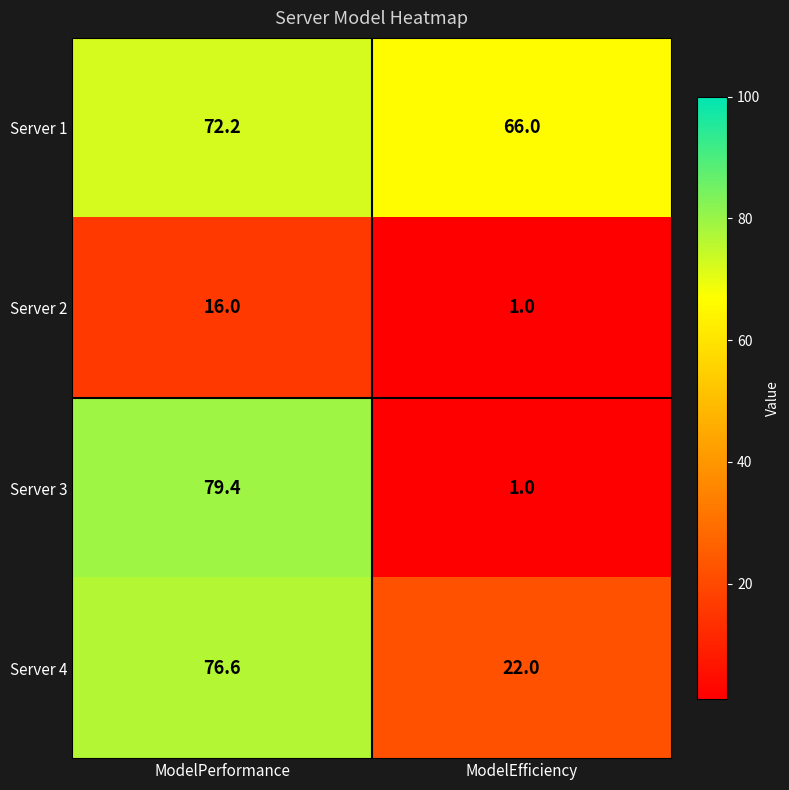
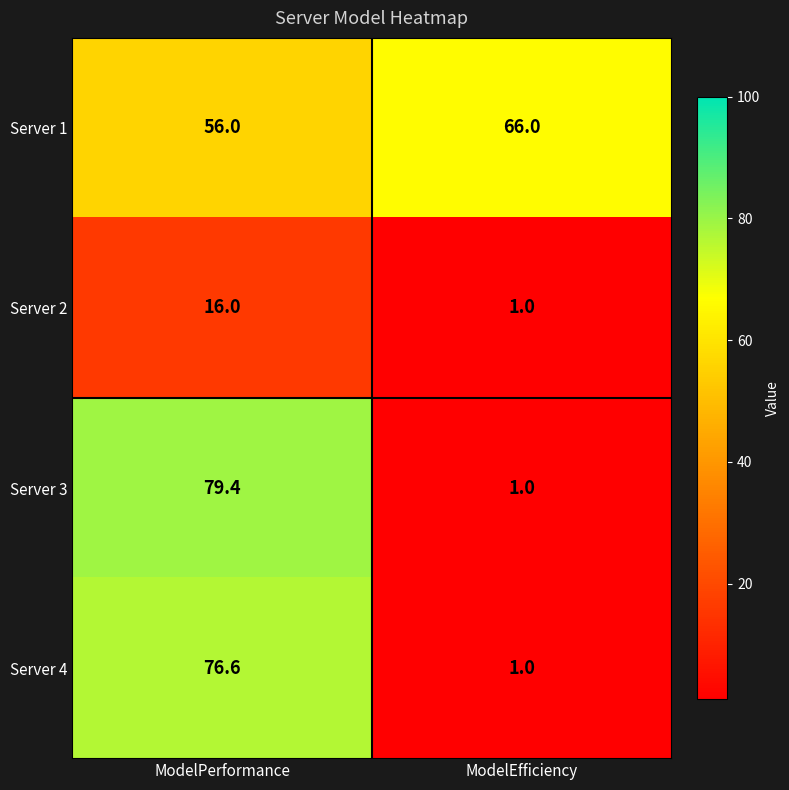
Server 1, ModelPerformance: 72.2 -> 56.0
Server 4, ModelEfficiency: 22.0 -> 1.0
